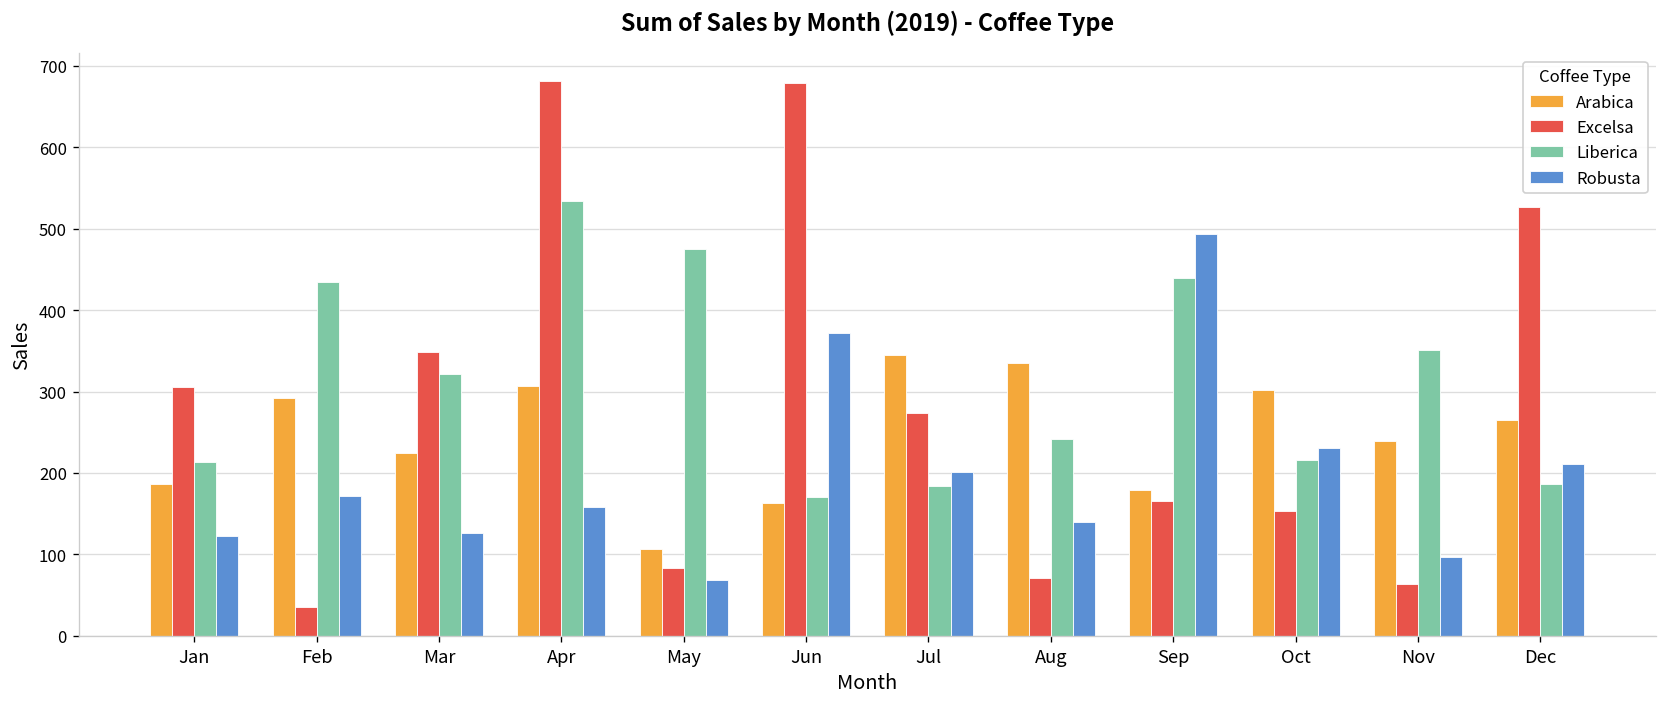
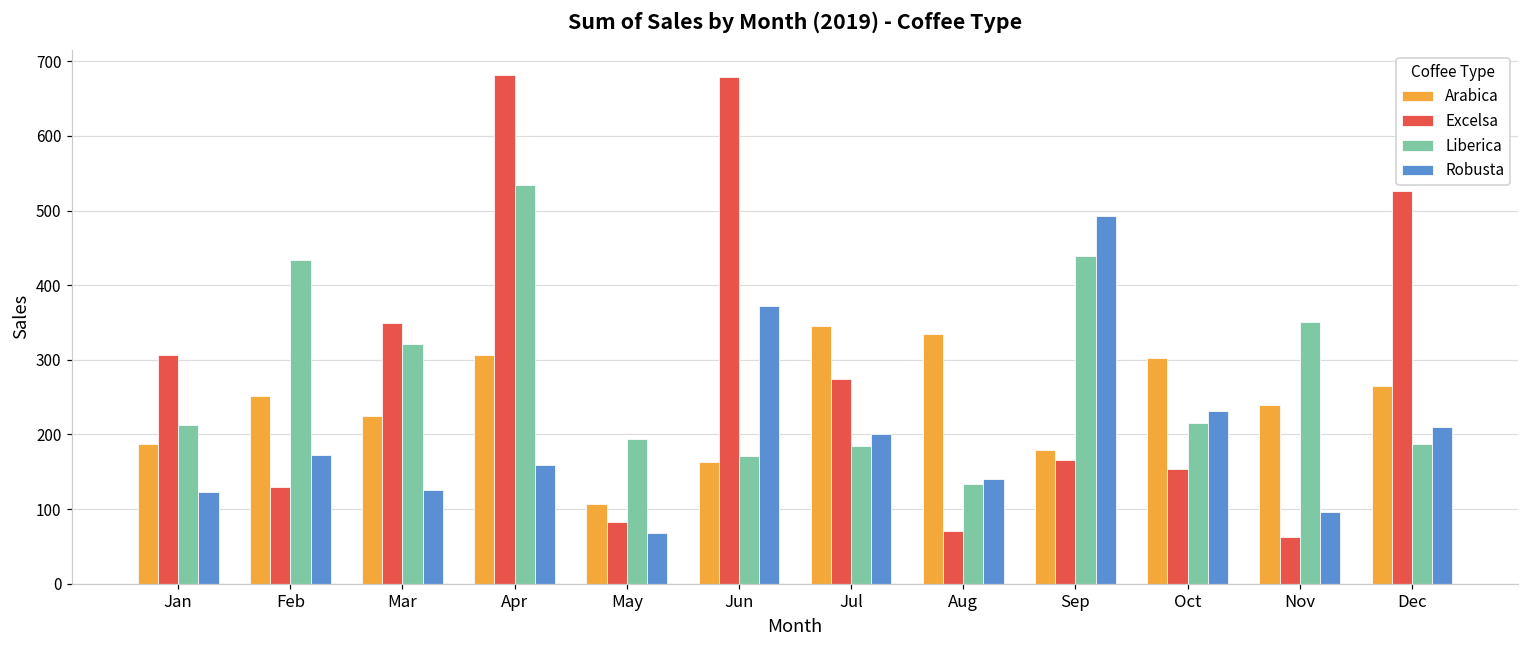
Arabica, Feb: 290 -> 250
Excelsa, Feb: 30 -> 130
Liberica, May: 480 -> 190
Liberica, Aug: 240 -> 130
